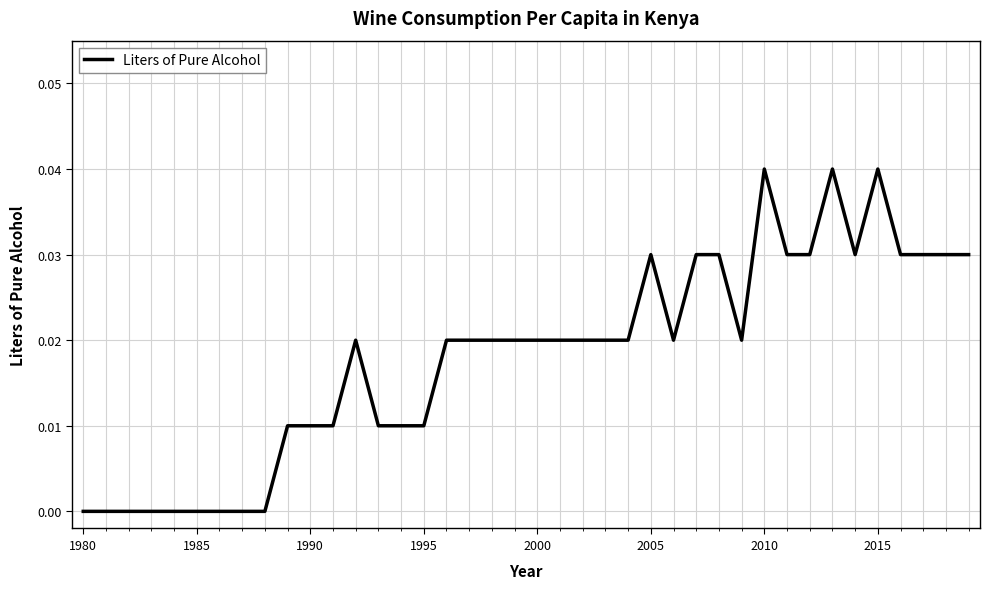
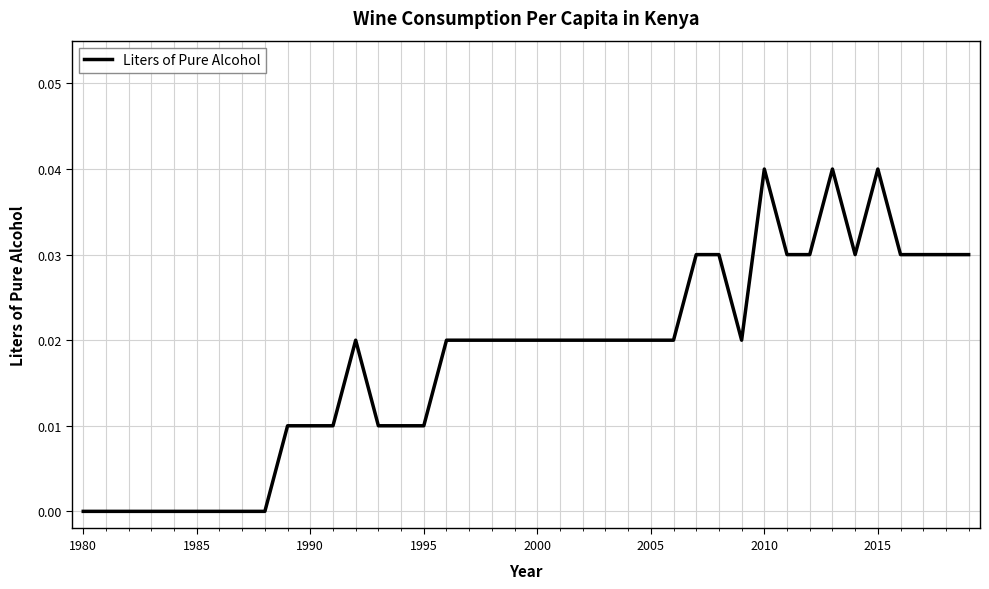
2005: 0.03 -> 0.02
